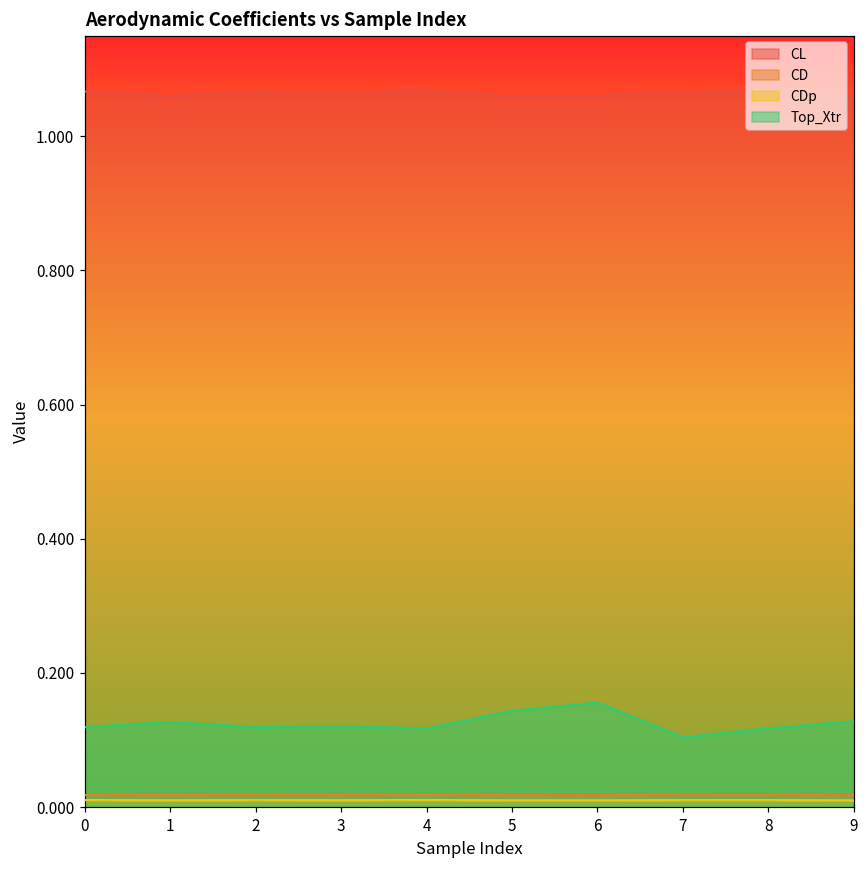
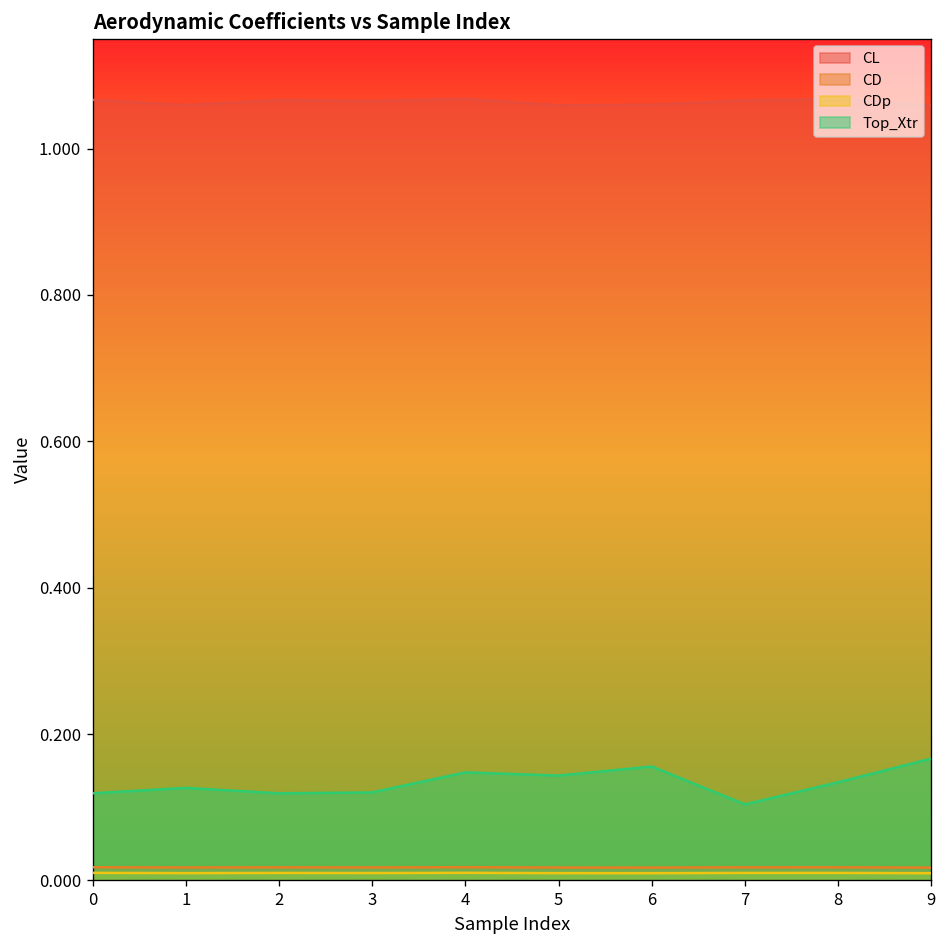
Top_Xtr, 4: 0.12 -> 0.15
Top_Xtr, 8: 0.12 -> 0.13
Top_Xtr, 9: 0.13 -> 0.17
